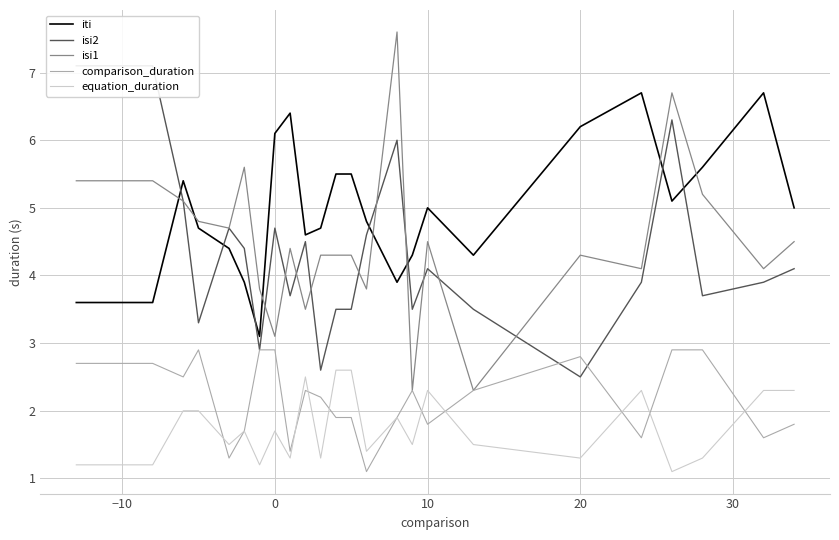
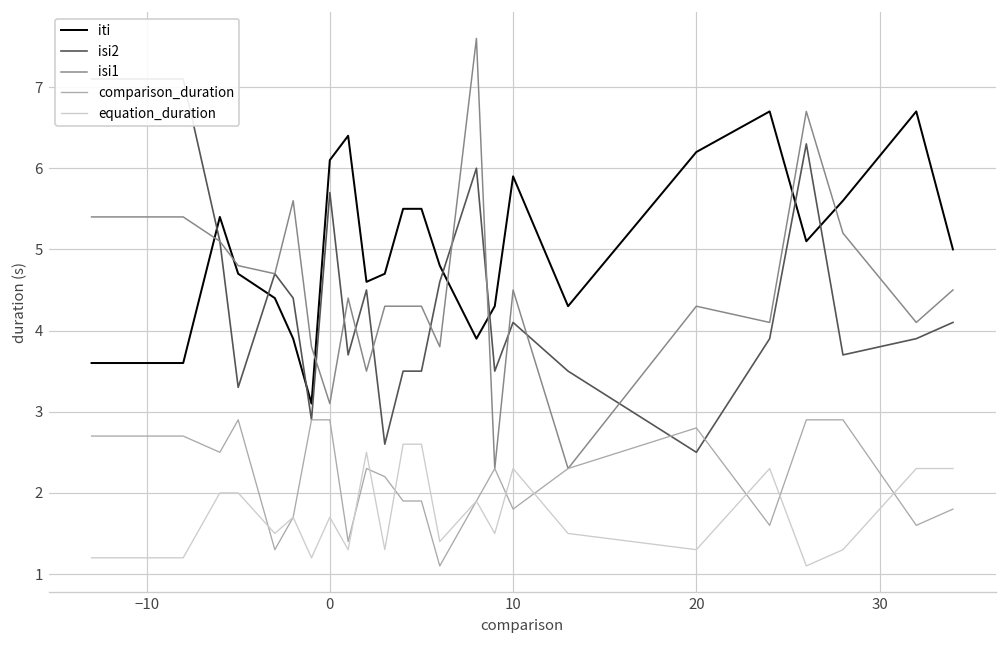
isi2, 0: 4.7 -> 5.7
iti, 10: 5.0 -> 5.9
